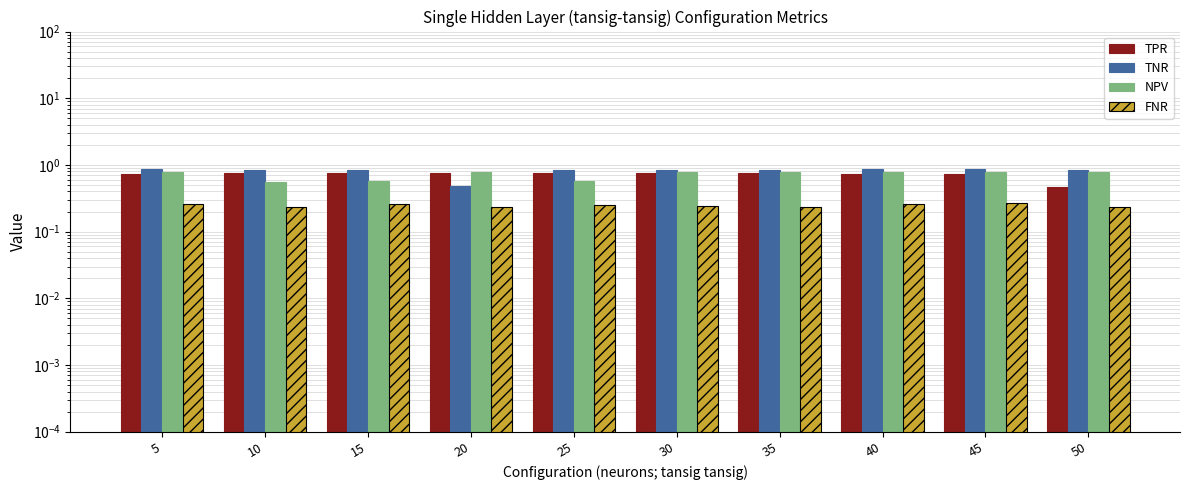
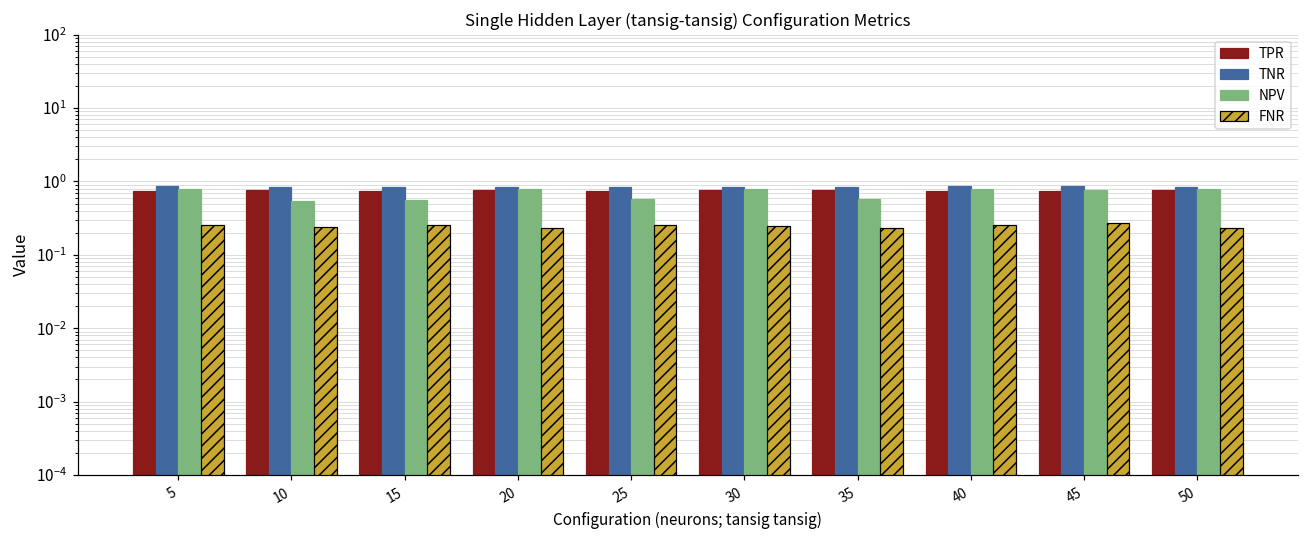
TNR, 20: 0.5 -> 0.8
NPV, 35: 0.8 -> 0.6
TPR, 50: 0.5 -> 0.8
